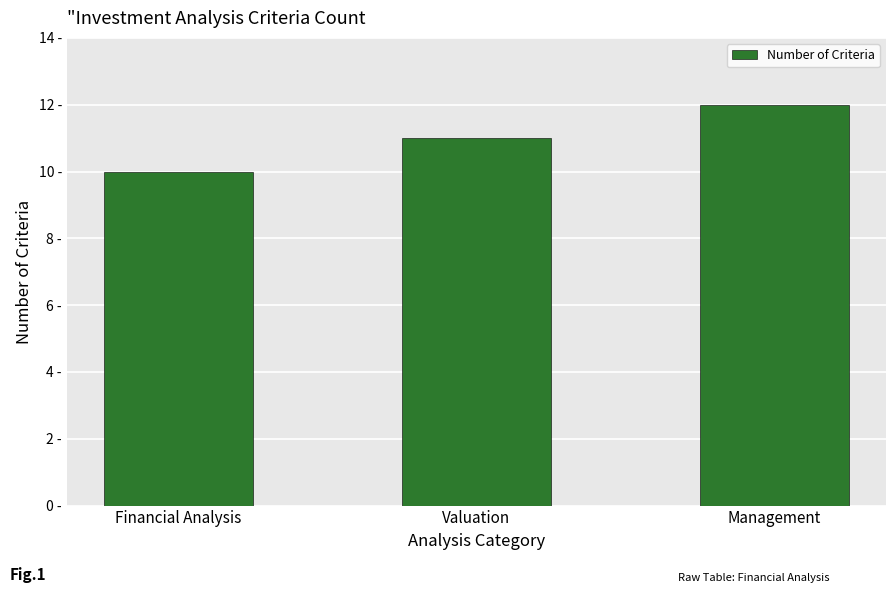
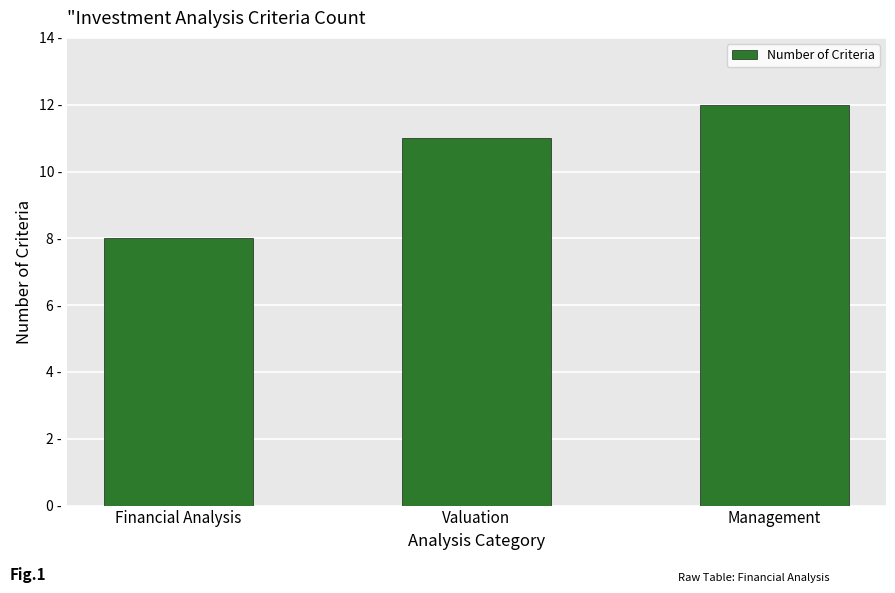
Financial Analysis: 10 - -> 8 -
